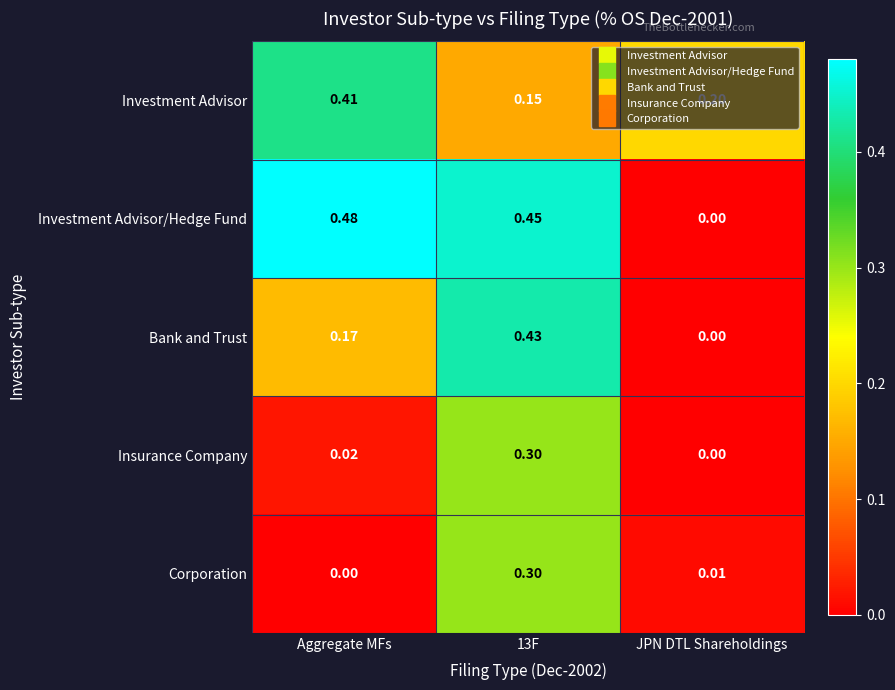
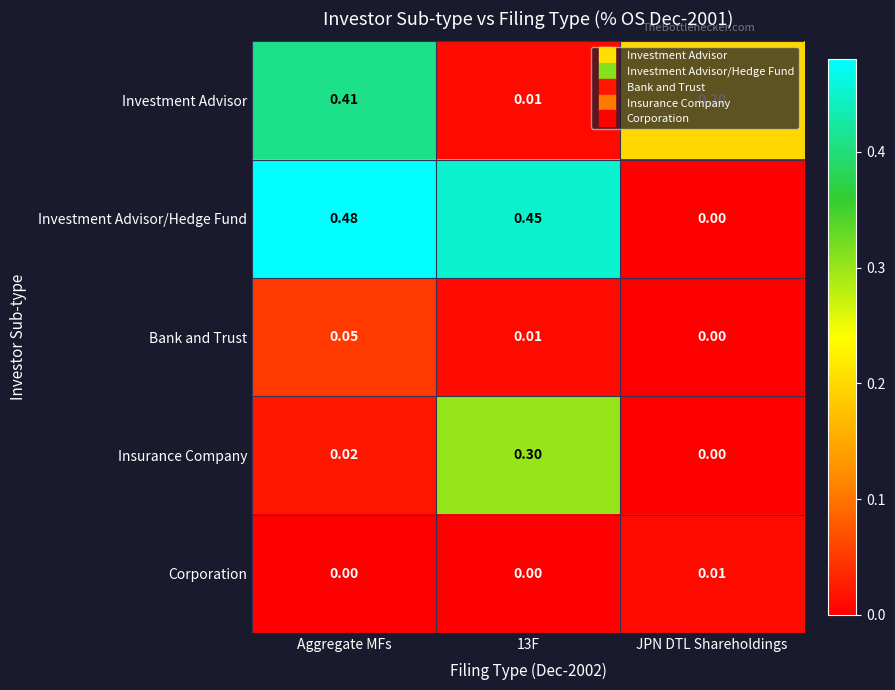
Investment Advisor, 13F: 0.15 -> 0.01
Bank and Trust, Aggregate MFs: 0.17 -> 0.05
Bank and Trust, 13F: 0.43 -> 0.01
Corporation, 13F: 0.30 -> 0.00
